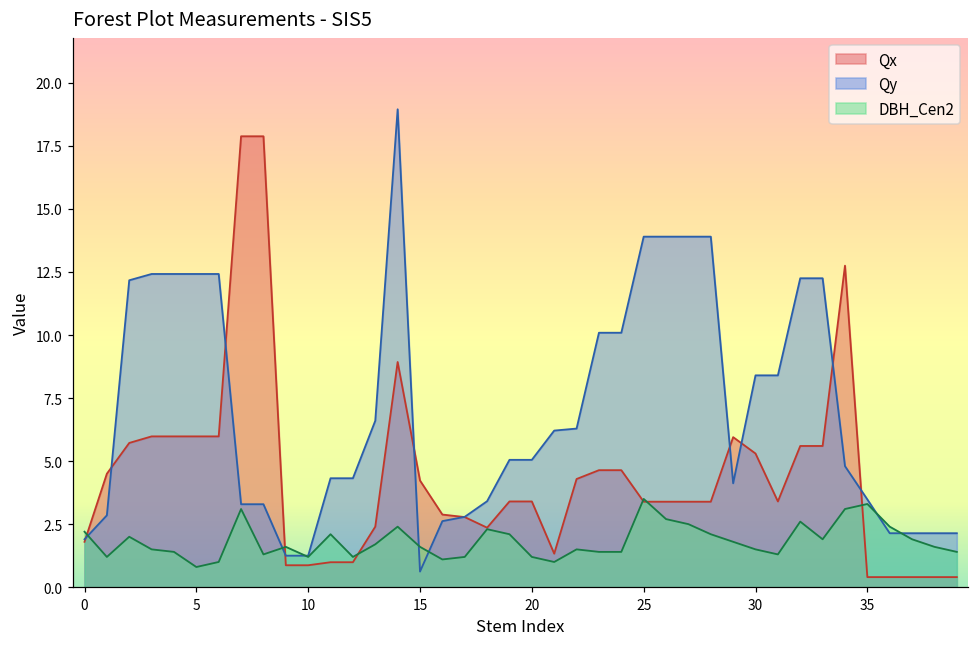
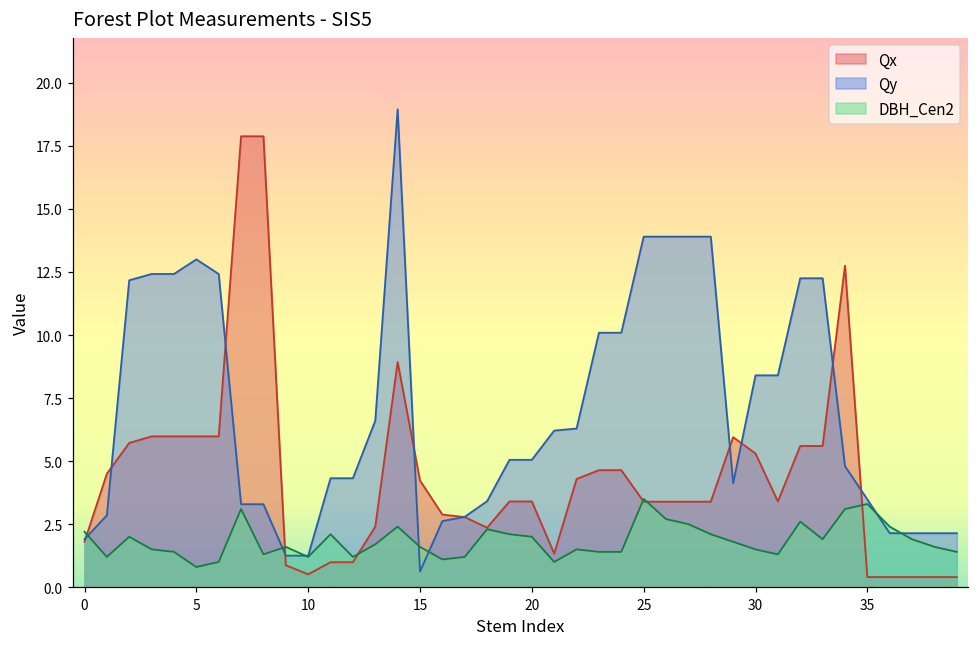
Qy, 5: 12.4 -> 13.0
Qx, 10: 0.9 -> 0.5
DBH_Cen2, 20: 1.2 -> 2.0
